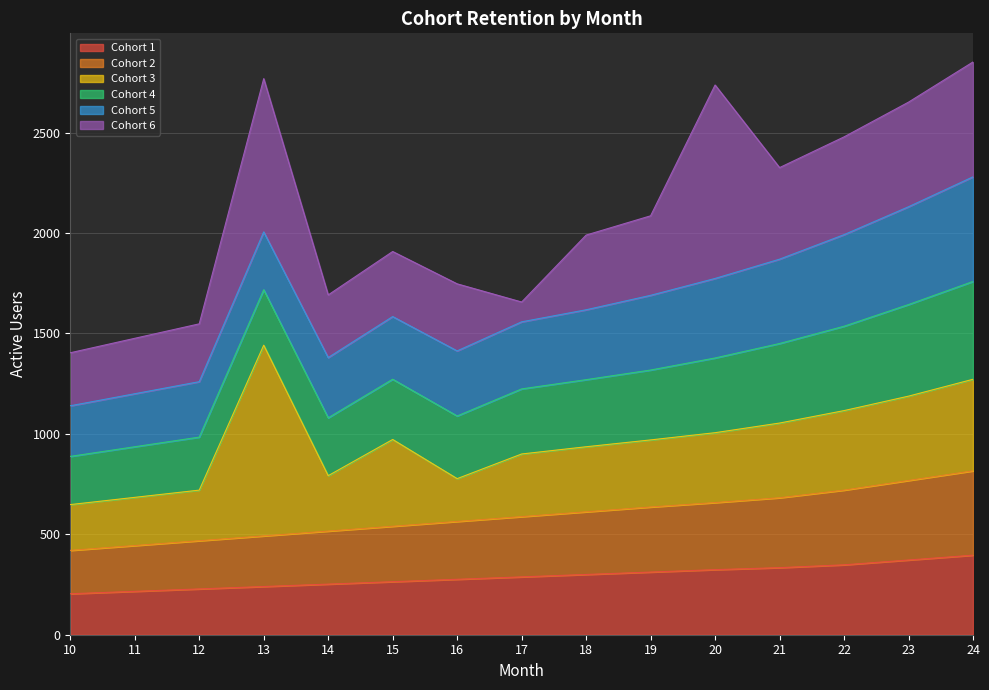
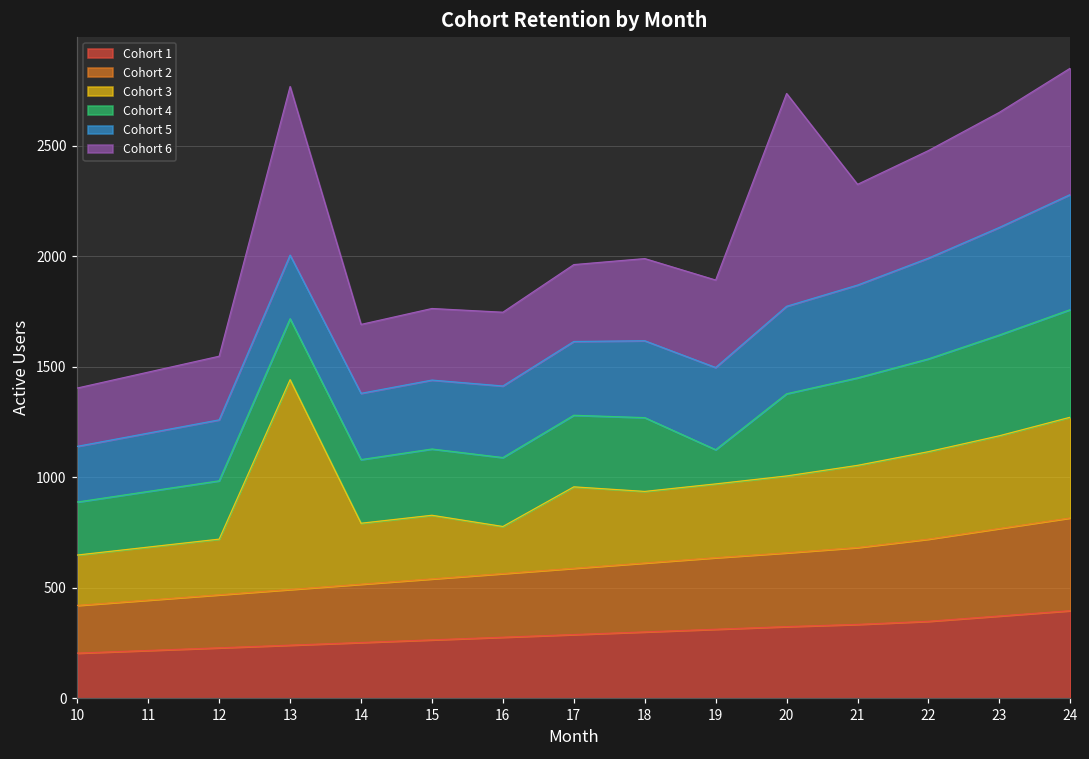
Cohort 3, 15: 430 -> 290
Cohort 3, 17: 310 -> 370
Cohort 6, 17: 100 -> 350
Cohort 4, 19: 350 -> 150
